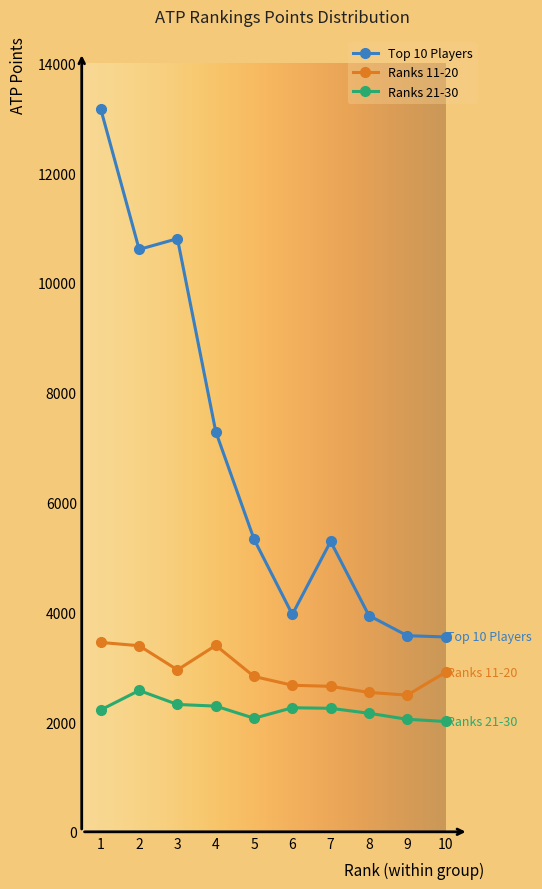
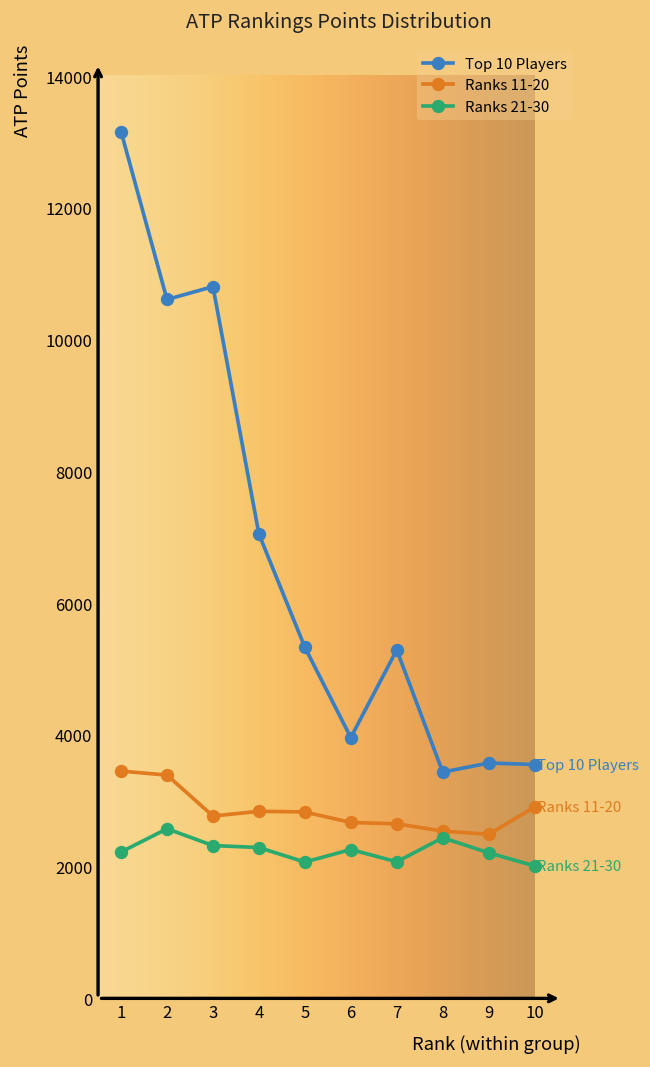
Ranks 11-20, 3: 3000 -> 2800
Top 10 Players, 4: 7300 -> 7100
Ranks 11-20, 4: 3400 -> 2800
Ranks 21-30, 7: 2300 -> 2100
Top 10 Players, 8: 3900 -> 3400
Ranks 21-30, 8: 2200 -> 2400
Ranks 21-30, 9: 2100 -> 2200
